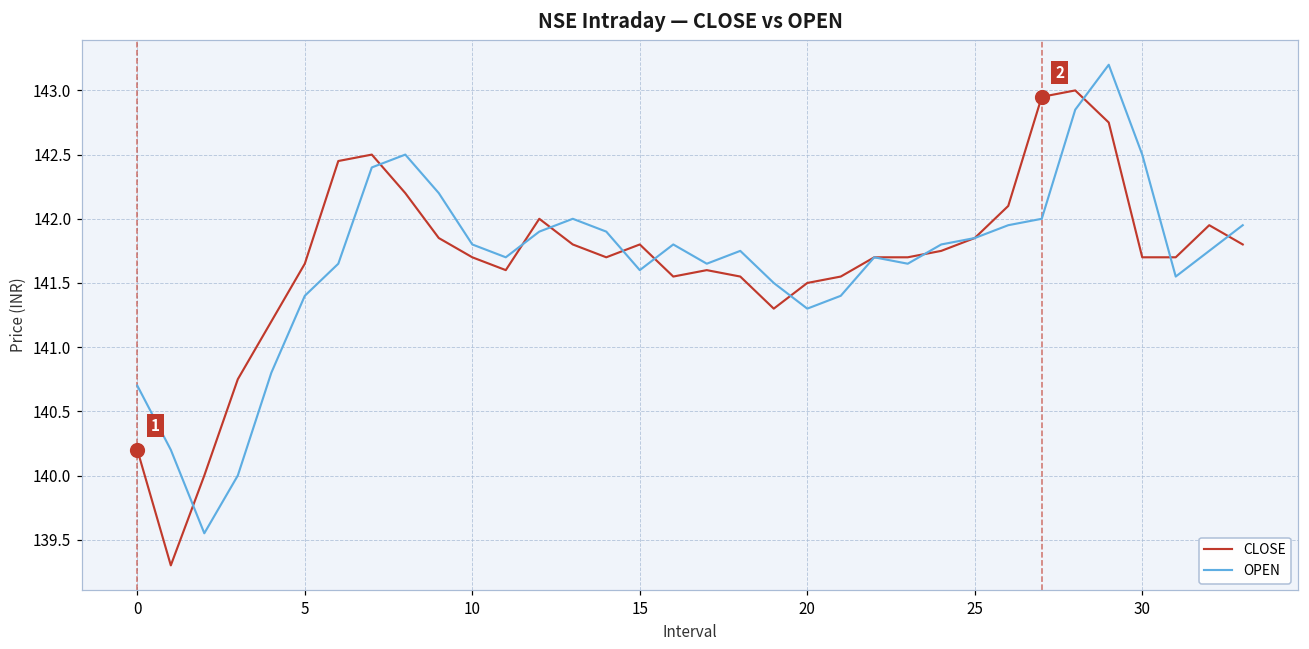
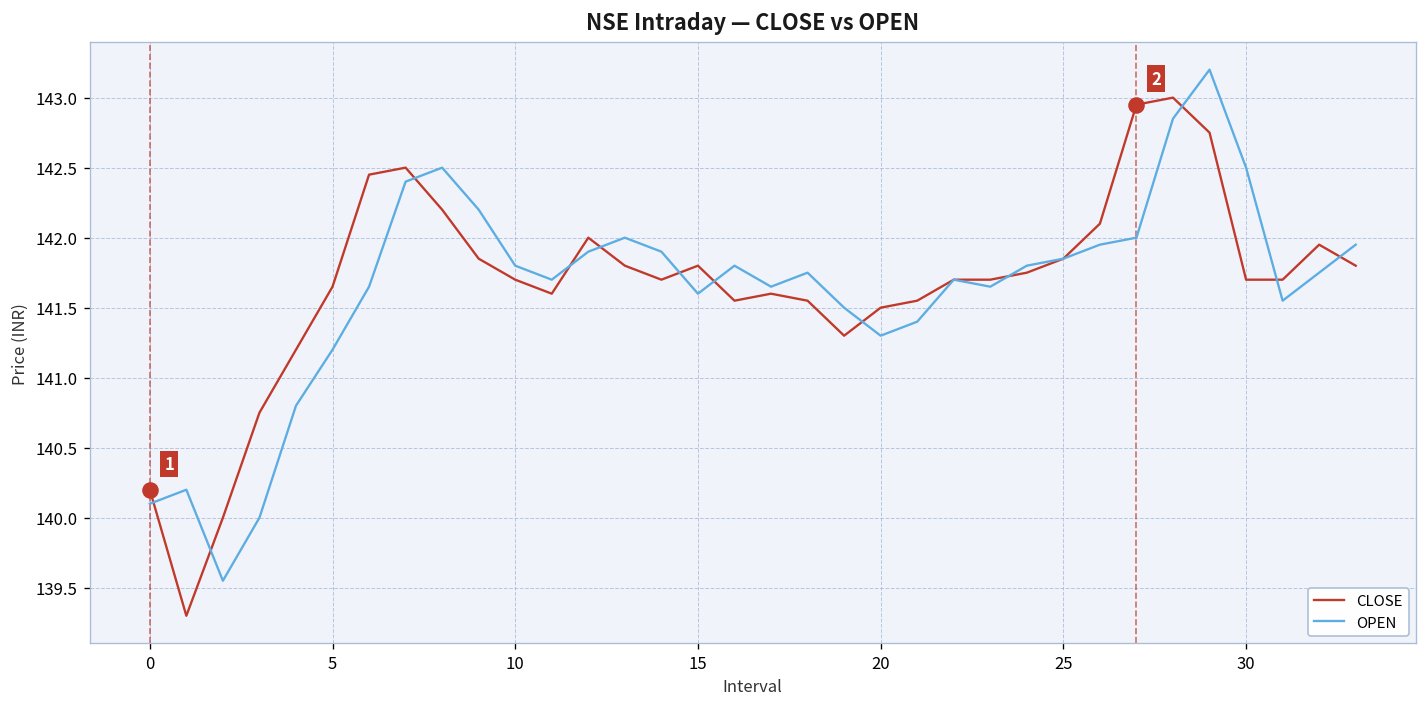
OPEN, 0: 140.7 -> 140.1
OPEN, 5: 141.4 -> 141.2
